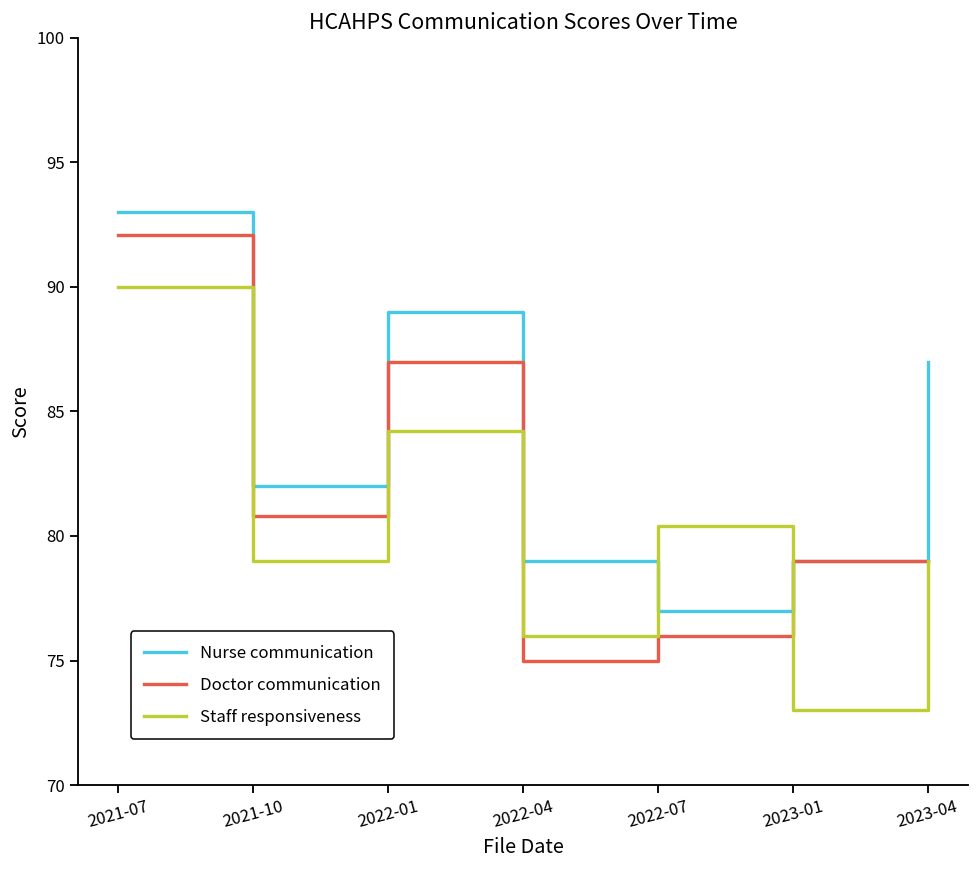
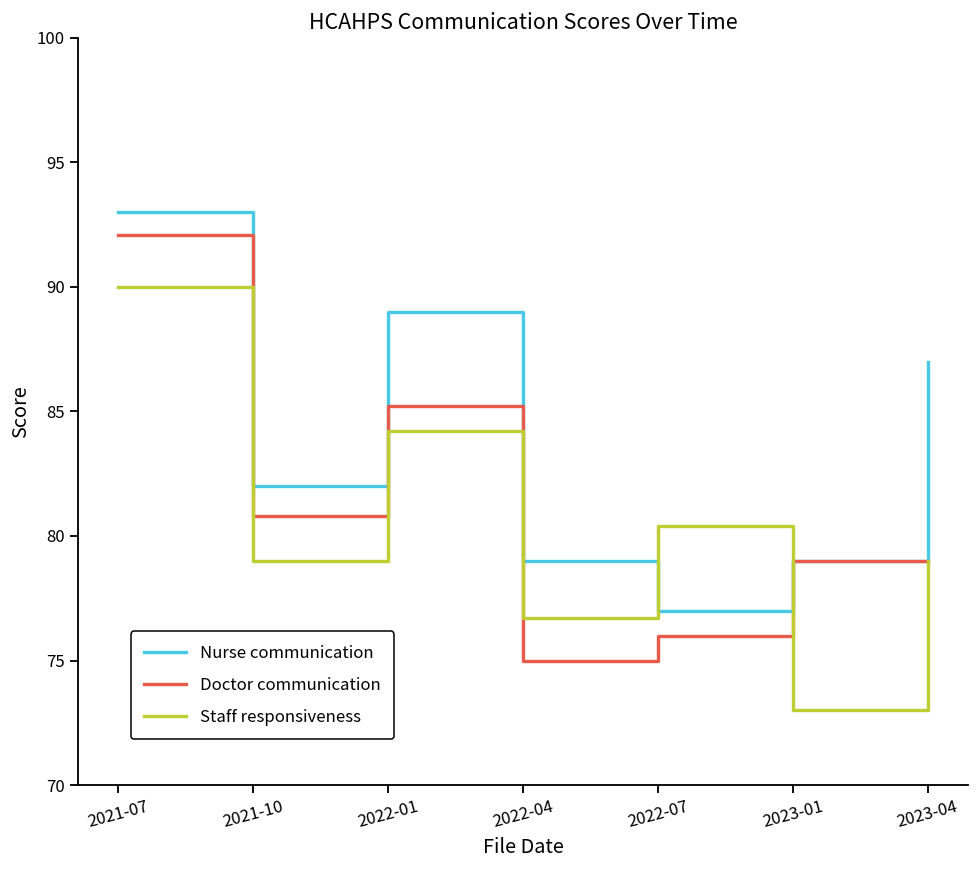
Doctor communication, 2022-01: 87.0 -> 85.2
Staff responsiveness, 2022-04: 76.0 -> 76.7
